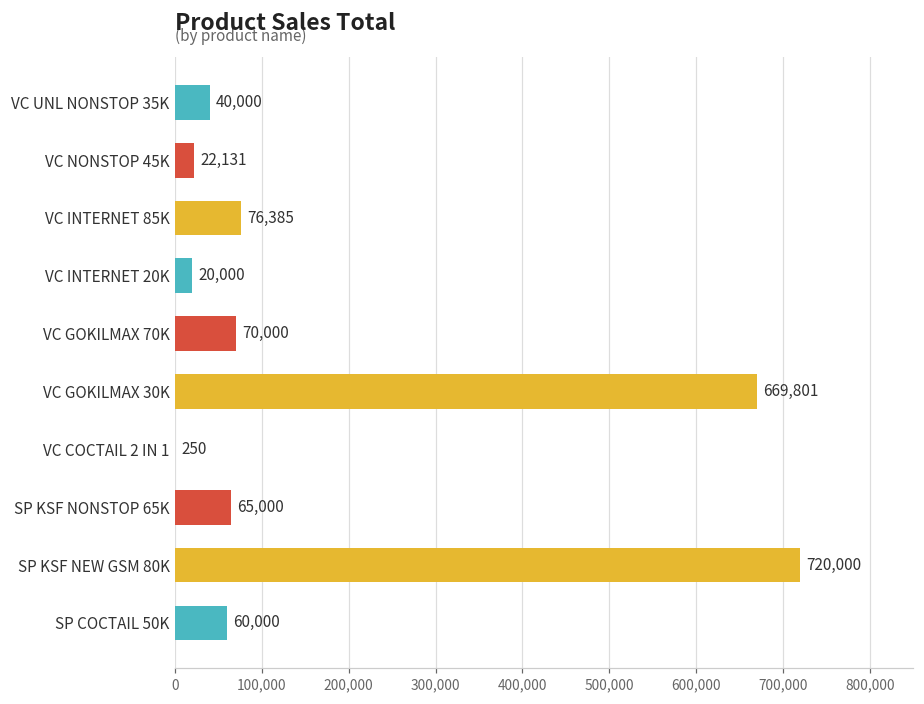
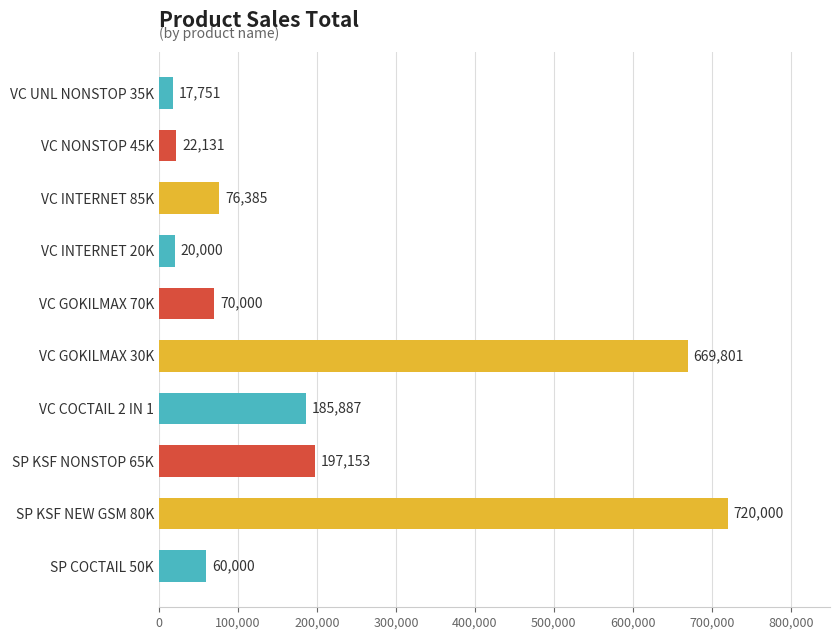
VC UNL NONSTOP 35K: 40,000 -> 17,751
VC COCTAIL 2 IN 1: 250 -> 185,887
SP KSF NONSTOP 65K: 65,000 -> 197,153
